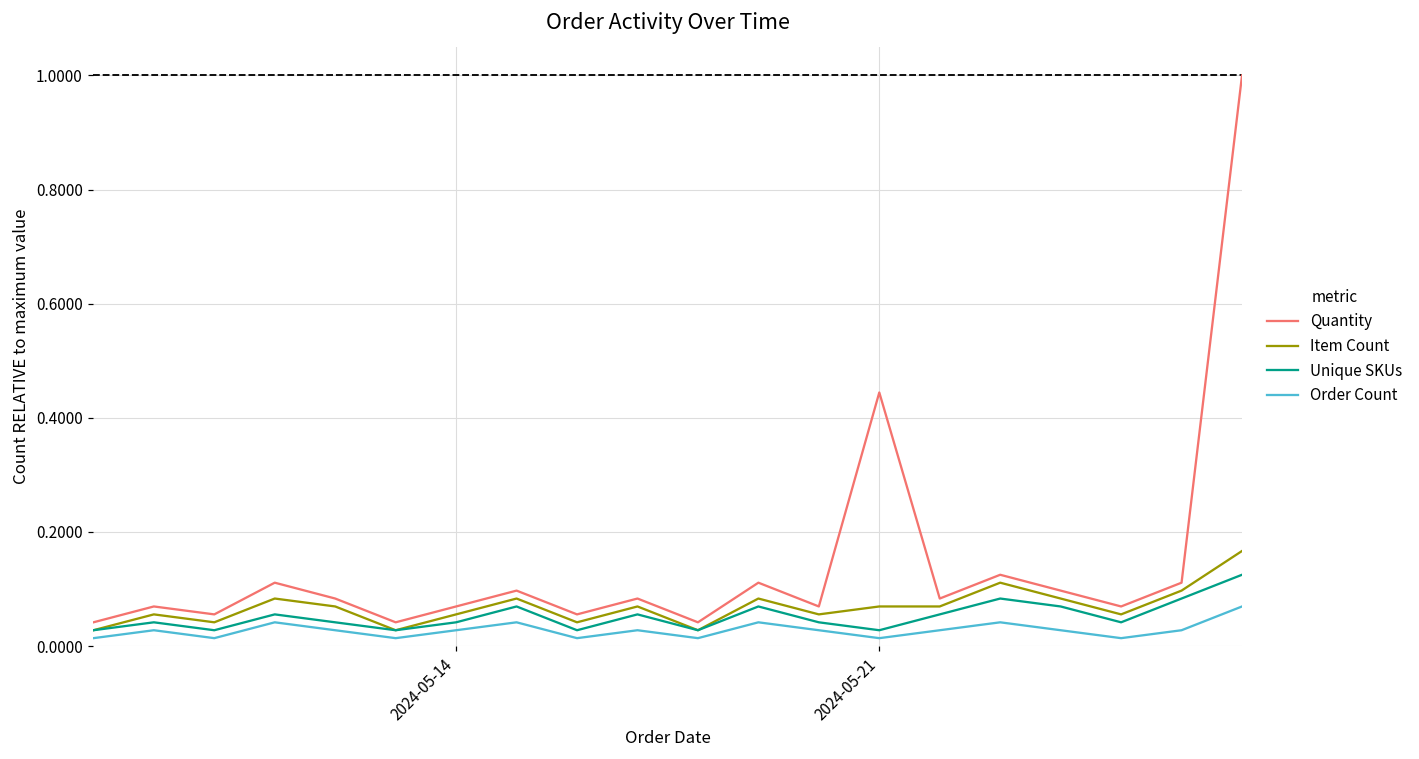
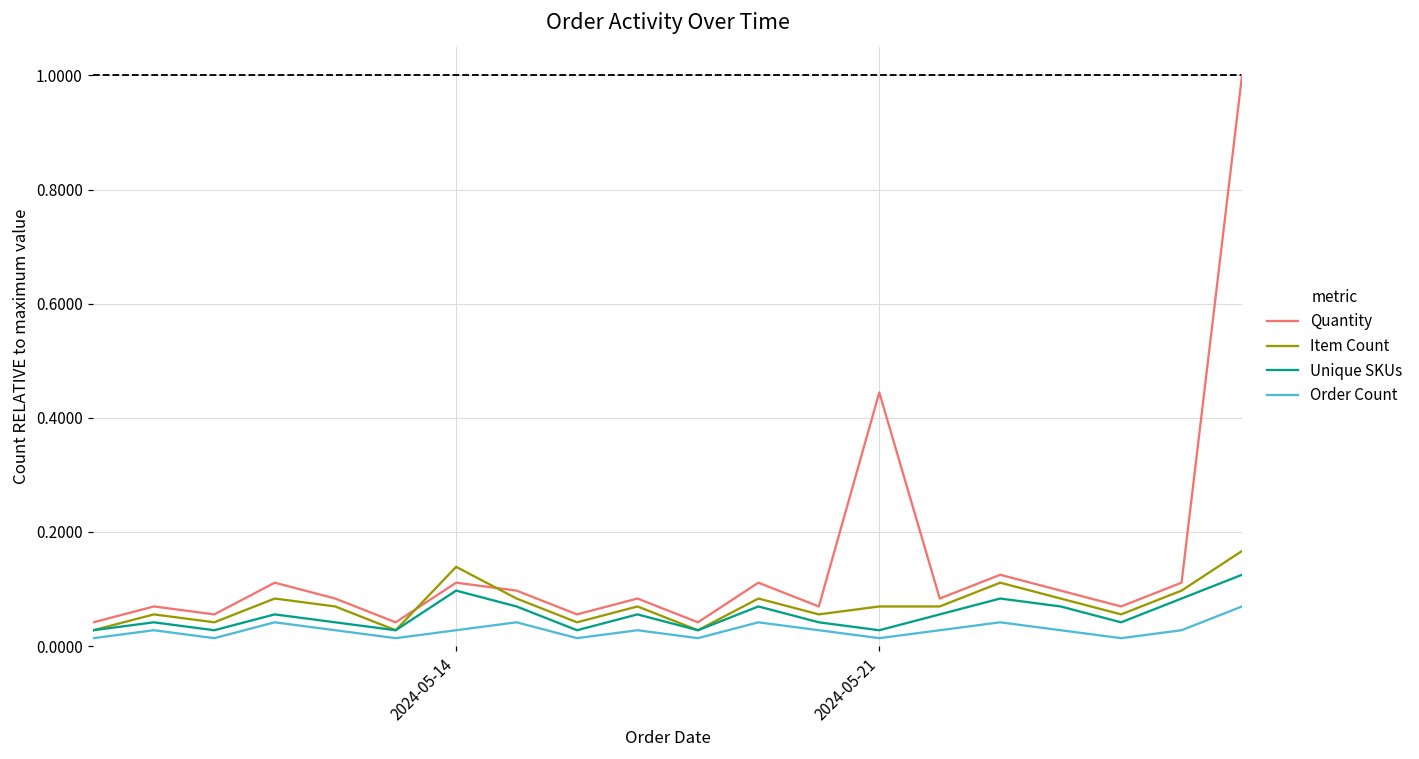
Quantity, 2024-05-14: 0.07 -> 0.11
Item Count, 2024-05-14: 0.06 -> 0.14
Unique SKUs, 2024-05-14: 0.04 -> 0.10
